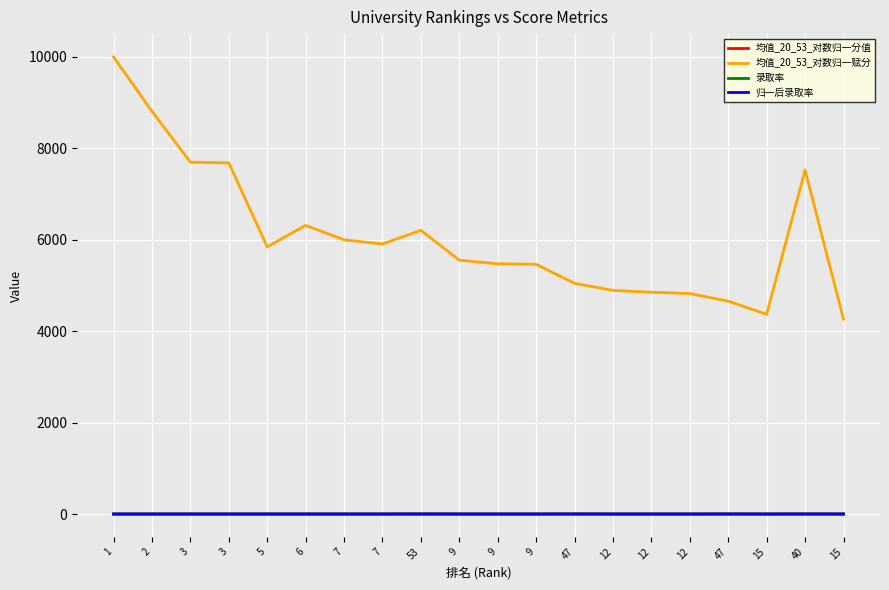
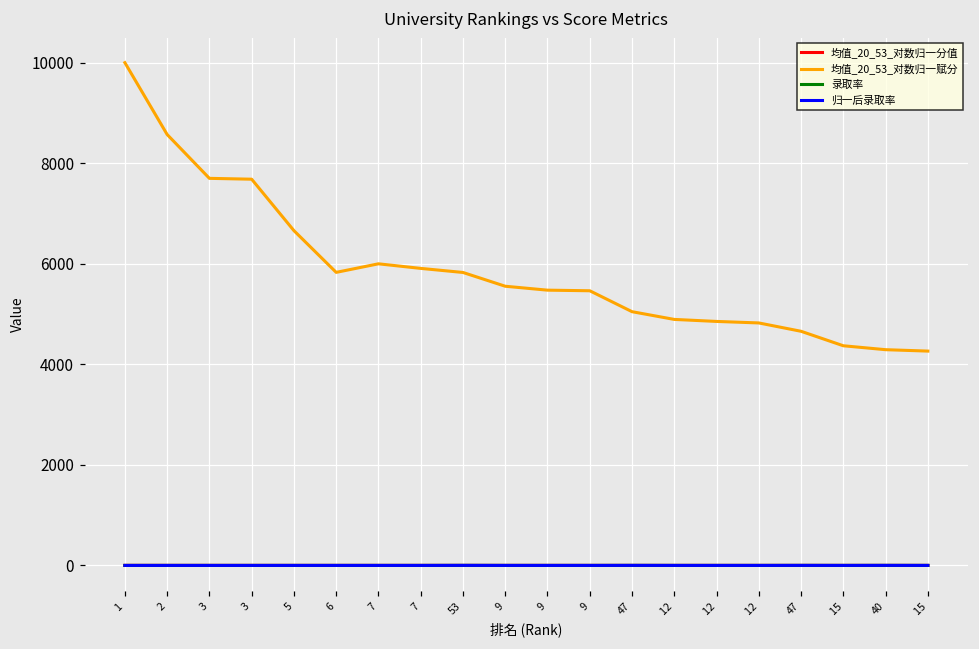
均值_20_53_对数归一赋分, 2: 8800 -> 8600
均值_20_53_对数归一赋分, 5: 5800 -> 6700
均值_20_53_对数归一赋分, 6: 6300 -> 5800
均值_20_53_对数归一赋分, 53: 6200 -> 5800
均值_20_53_对数归一赋分, 40: 7500 -> 4300
